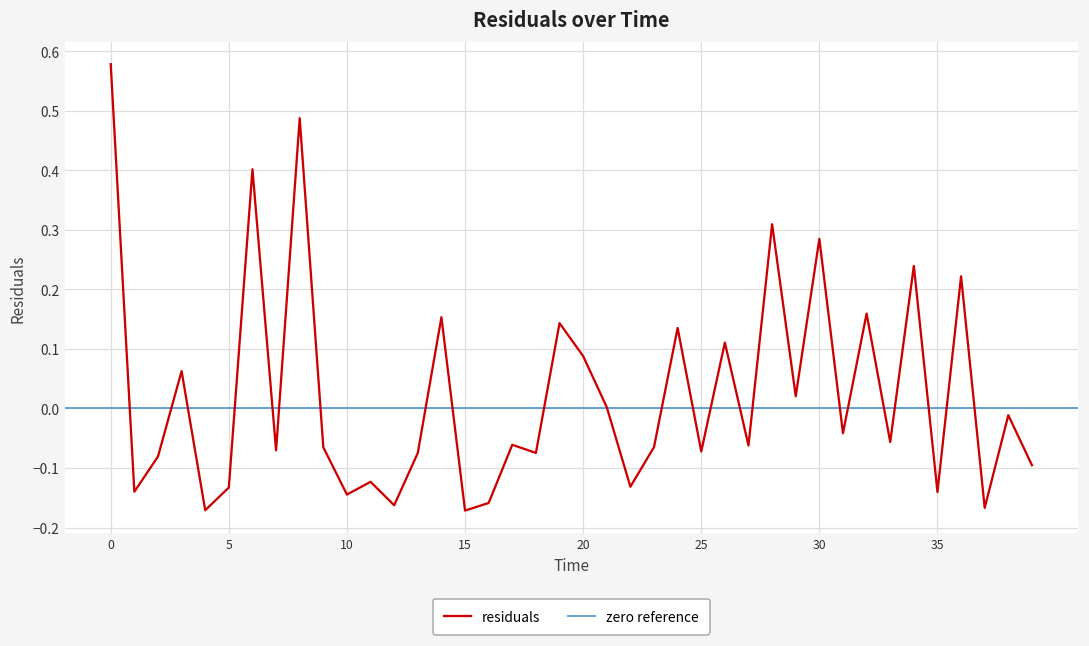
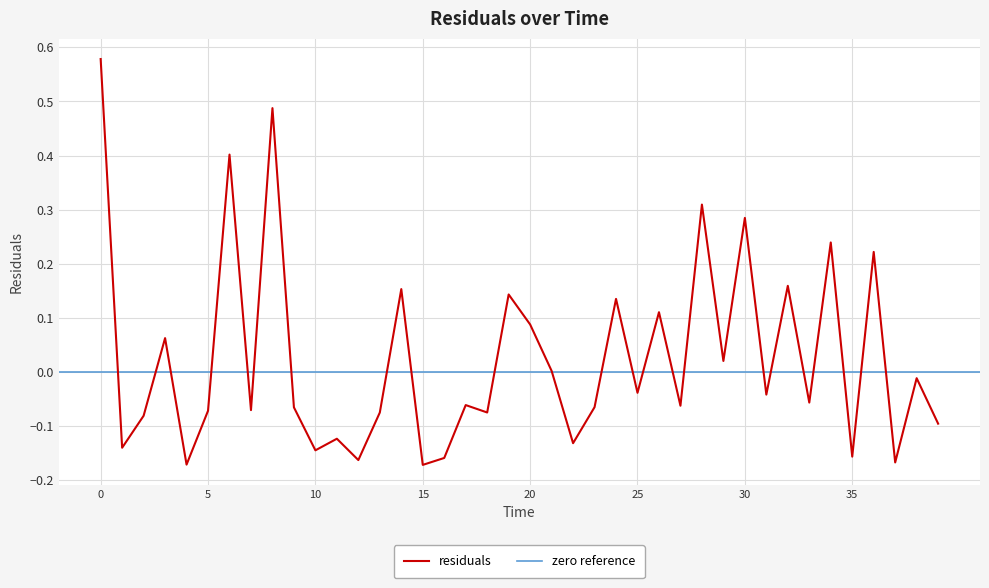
5: -0.13 -> -0.07
25: -0.07 -> -0.04
35: -0.14 -> -0.16
